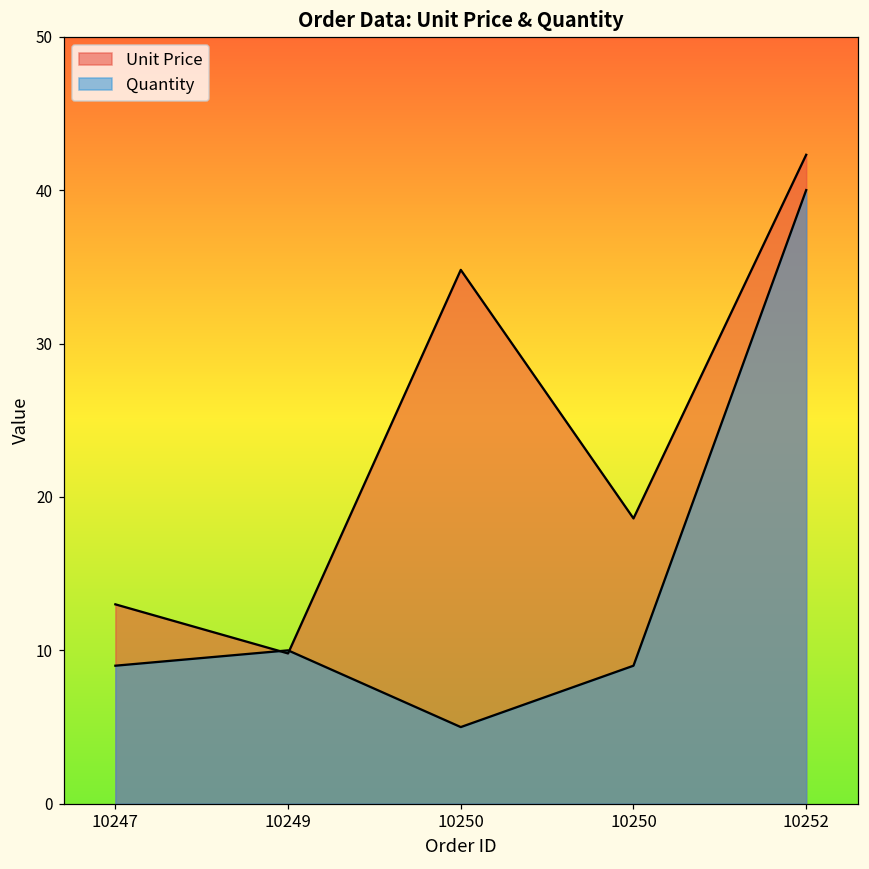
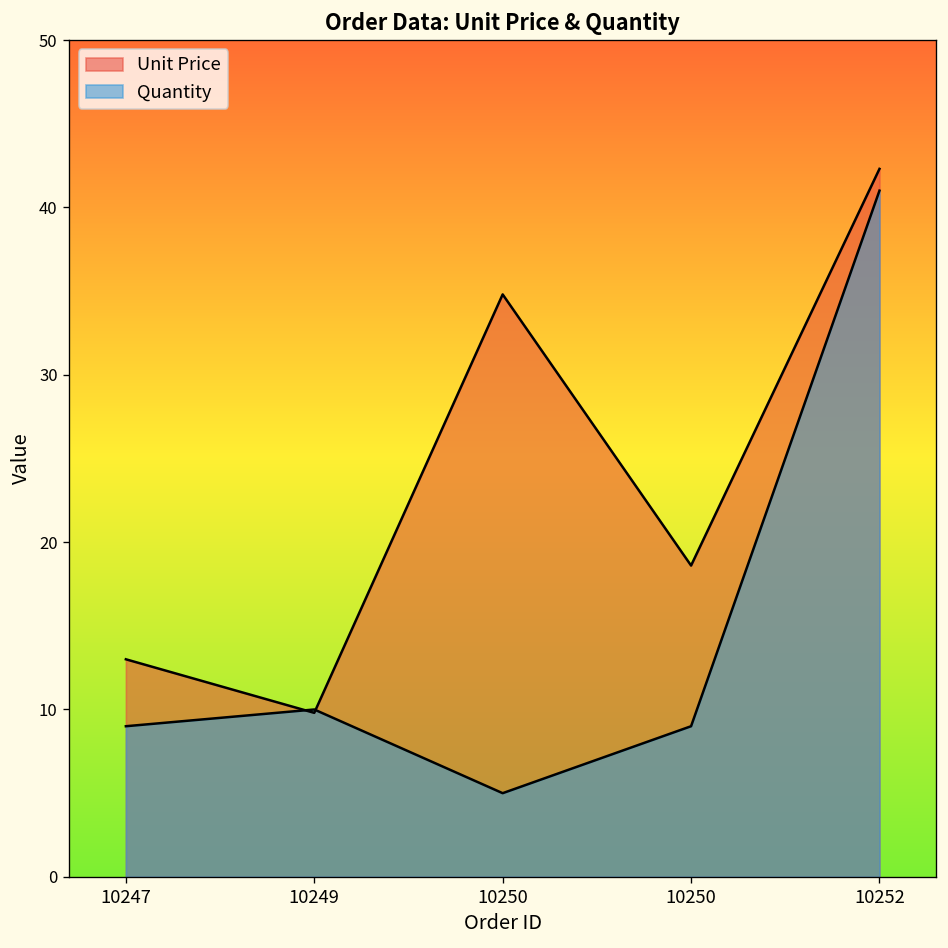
Quantity, 10252: 40 -> 41
